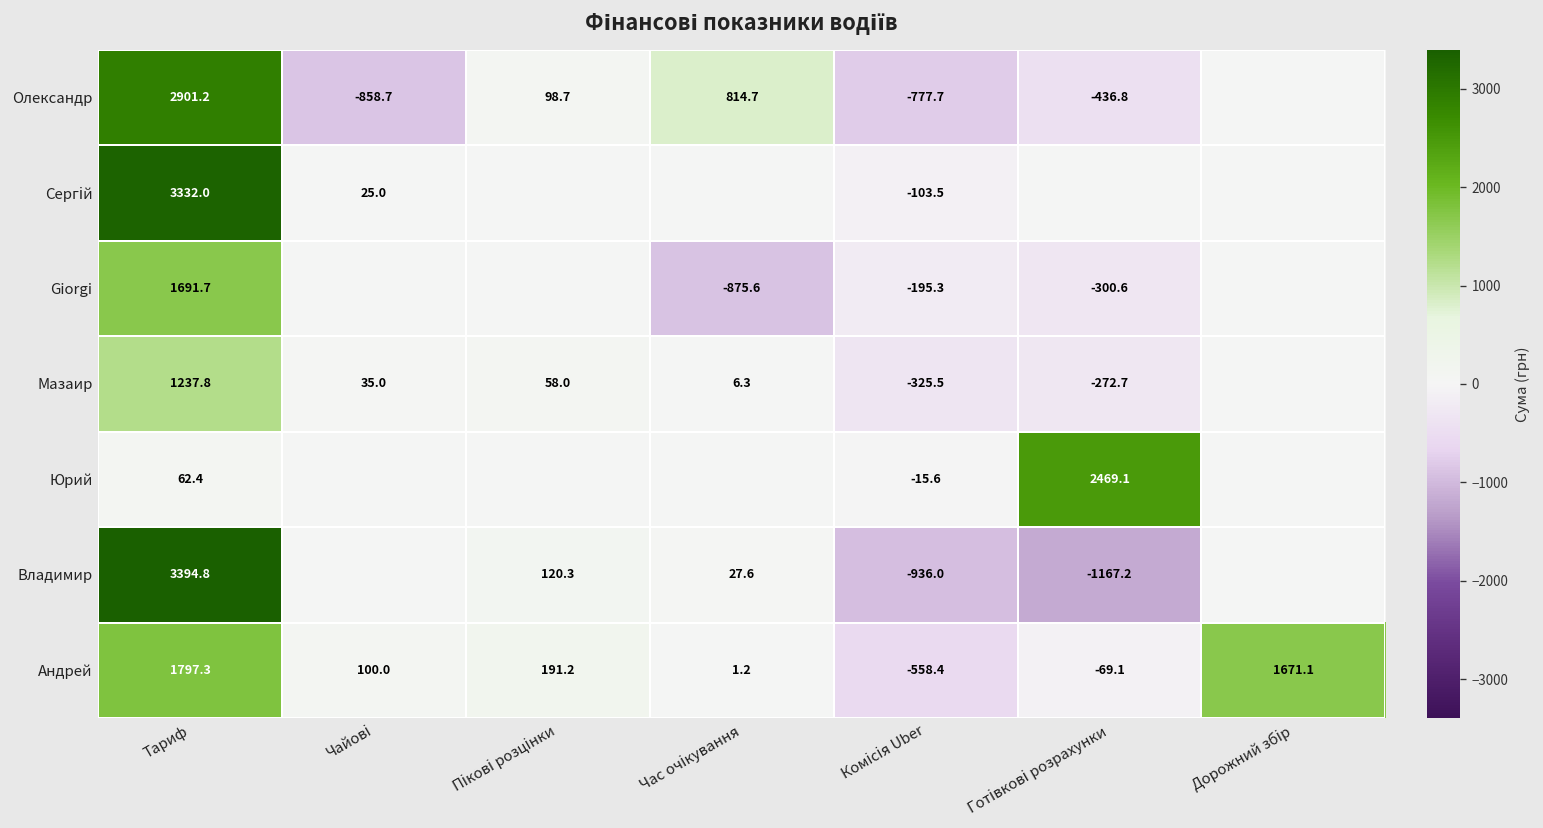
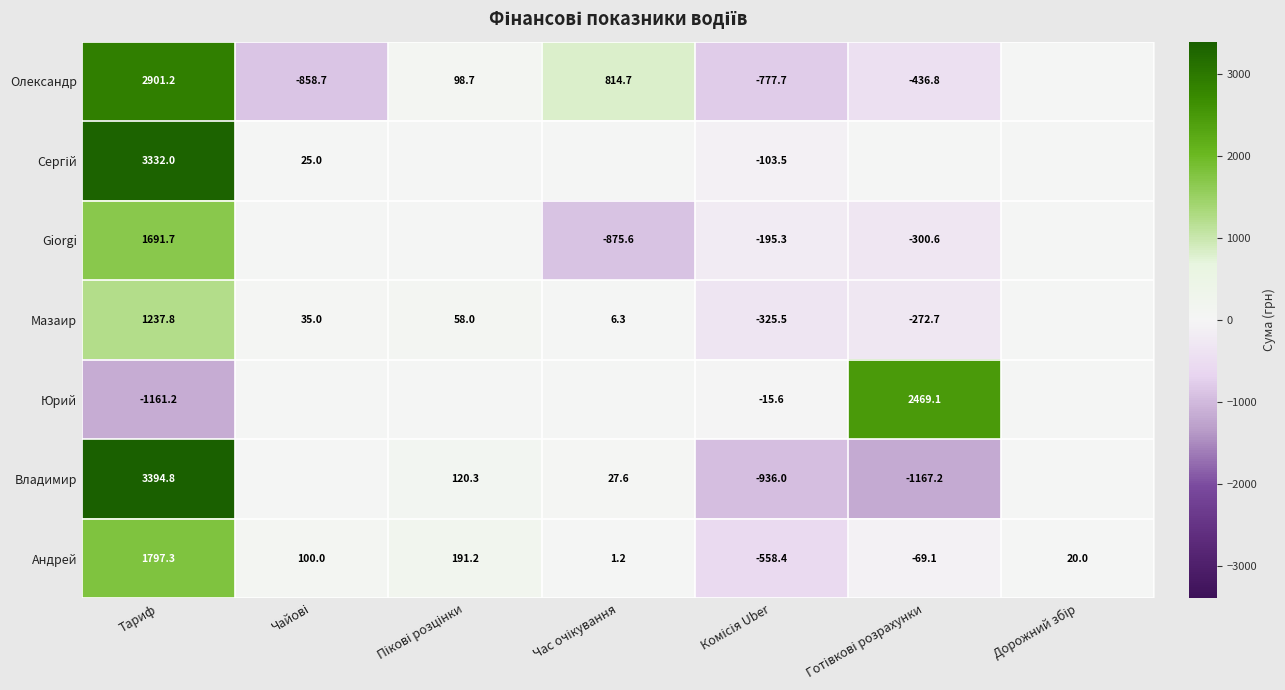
Юрий, Тариф: 62.4 -> -1161.2
Андрей, Дорожний збір: 1671.1 -> 20.0
